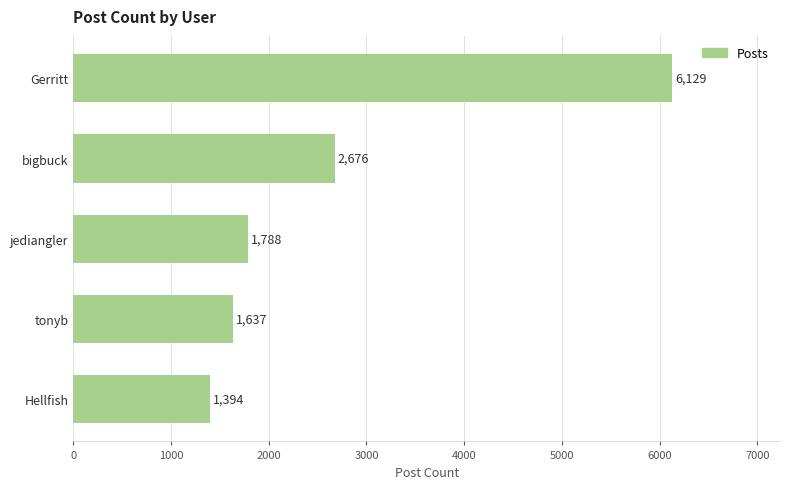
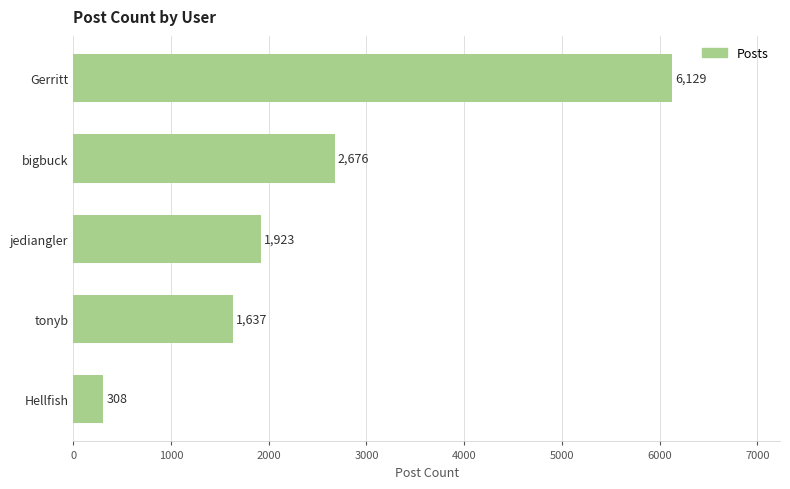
jediangler: 1,788 -> 1,923
Hellfish: 1,394 -> 308
